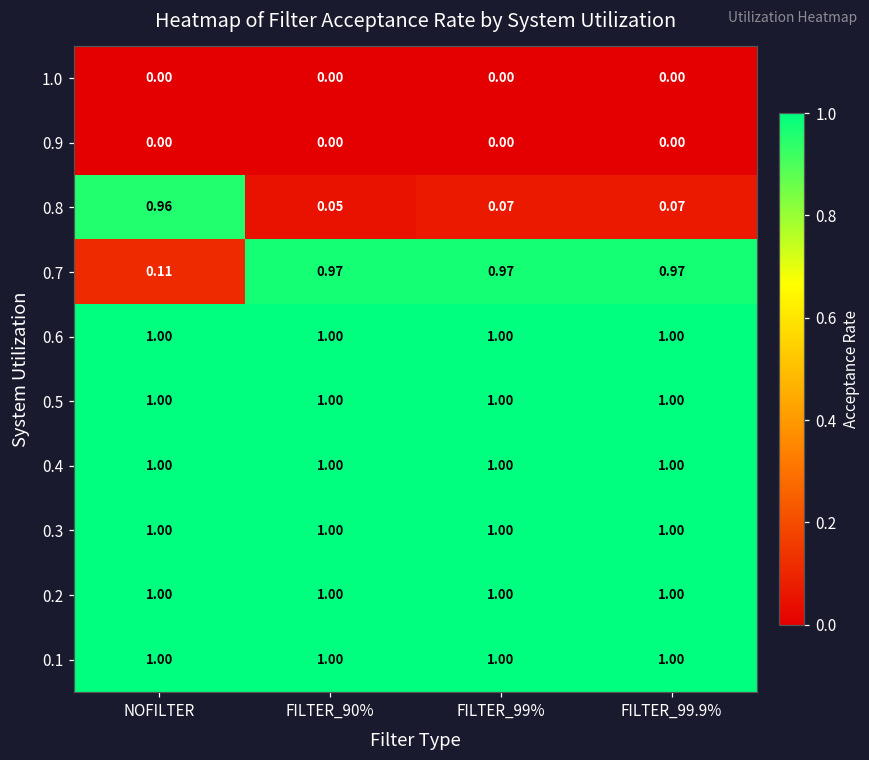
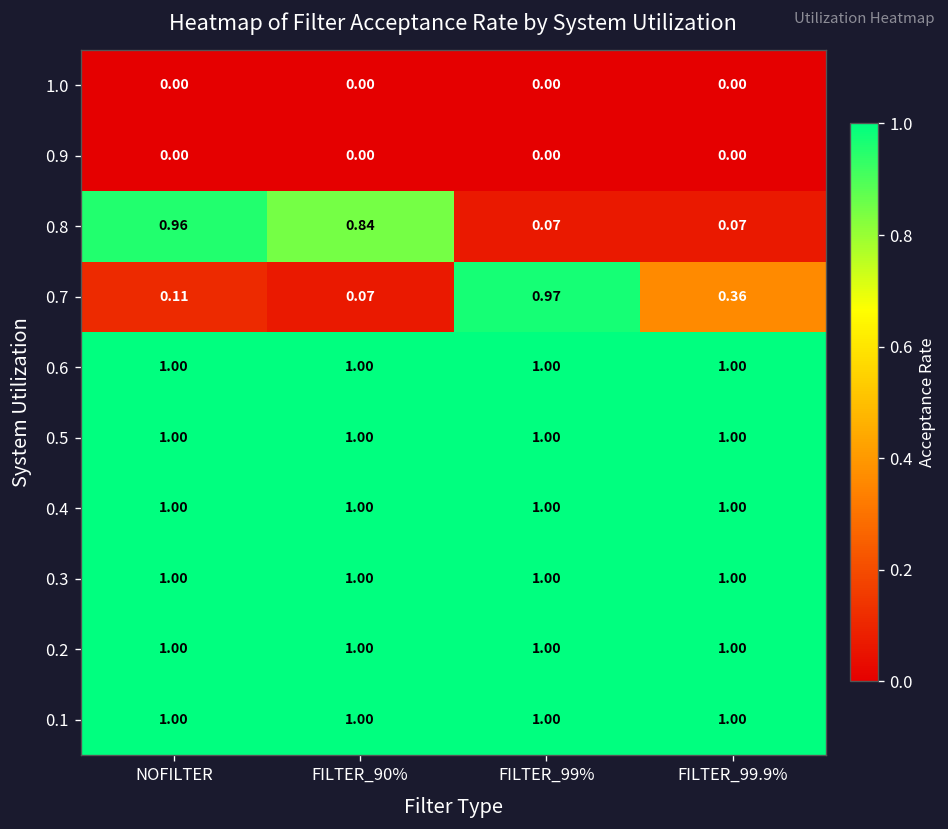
0.8, FILTER_90%: 0.05 -> 0.84
0.7, FILTER_90%: 0.97 -> 0.07
0.7, FILTER_99.9%: 0.97 -> 0.36
